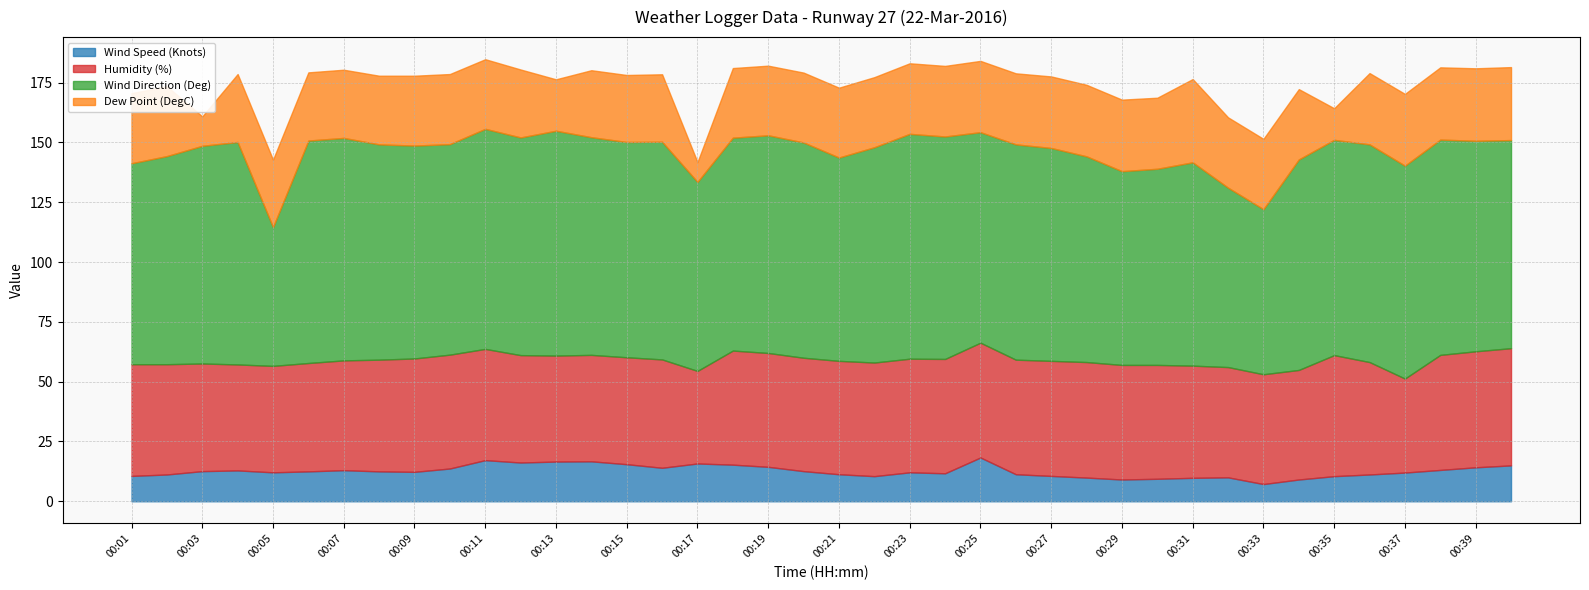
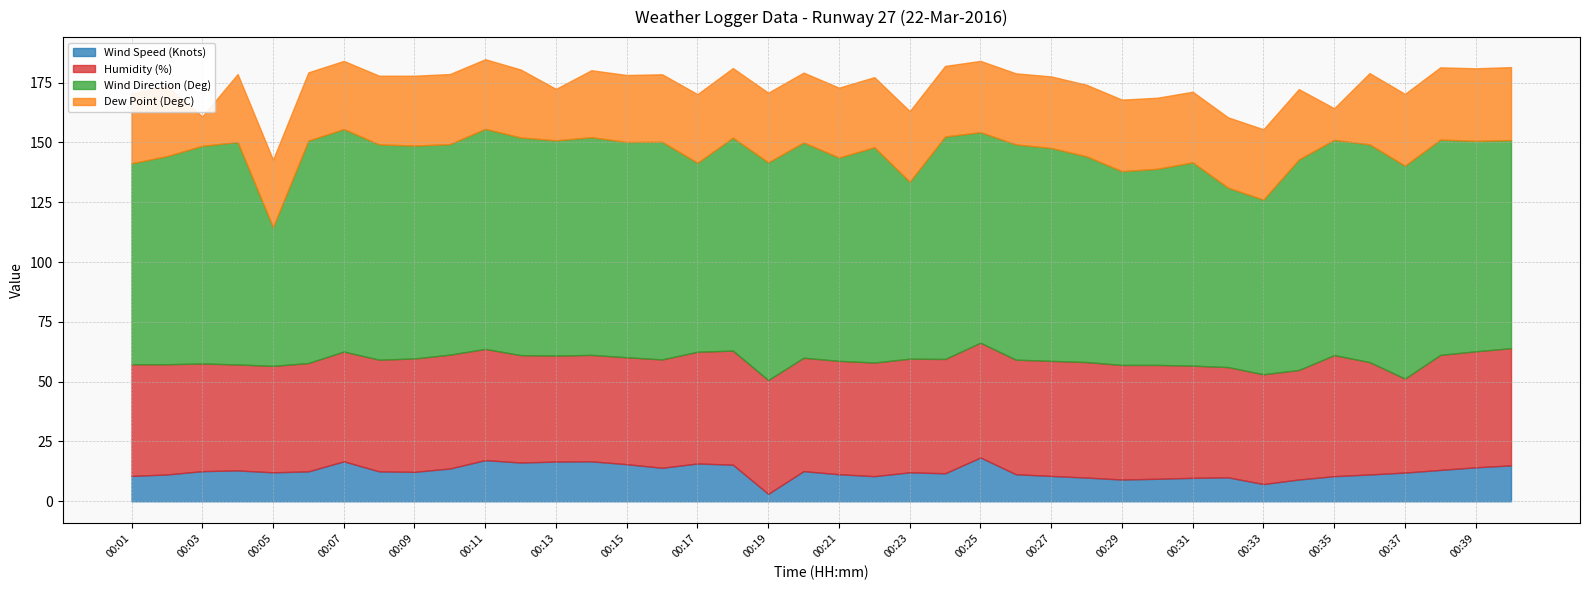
Wind Speed (Knots), 00:07: 13 -> 17
Wind Direction (Deg), 00:13: 94 -> 90
Humidity (%), 00:17: 39 -> 47
Dew Point (DegC), 00:17: 8 -> 29
Wind Speed (Knots), 00:19: 14 -> 3
Wind Direction (Deg), 00:23: 94 -> 74
Dew Point (DegC), 00:31: 35 -> 30
Wind Direction (Deg), 00:33: 69 -> 73
